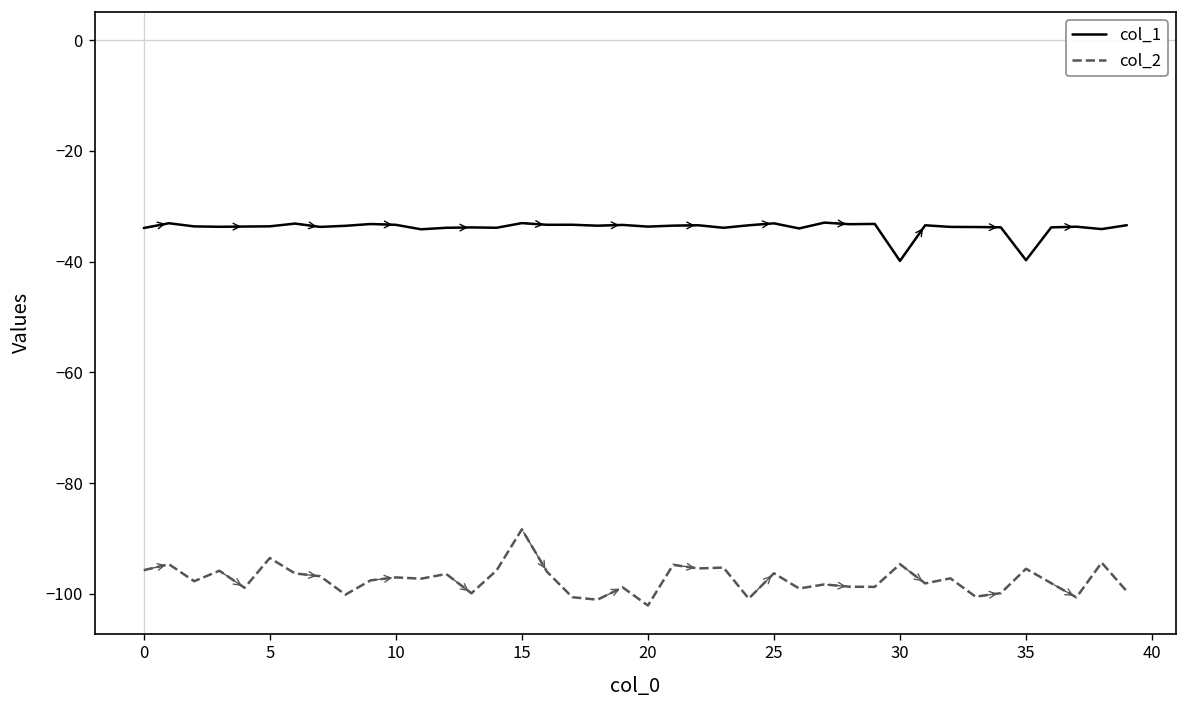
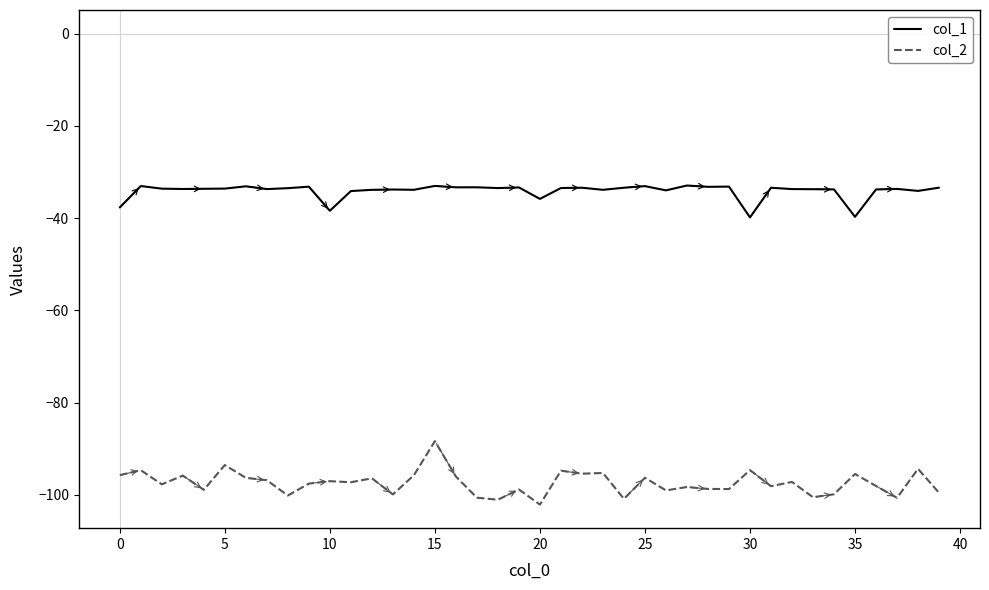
col_1, 0: -34 -> -38
col_1, 10: -33 -> -38
col_1, 20: -34 -> -36
